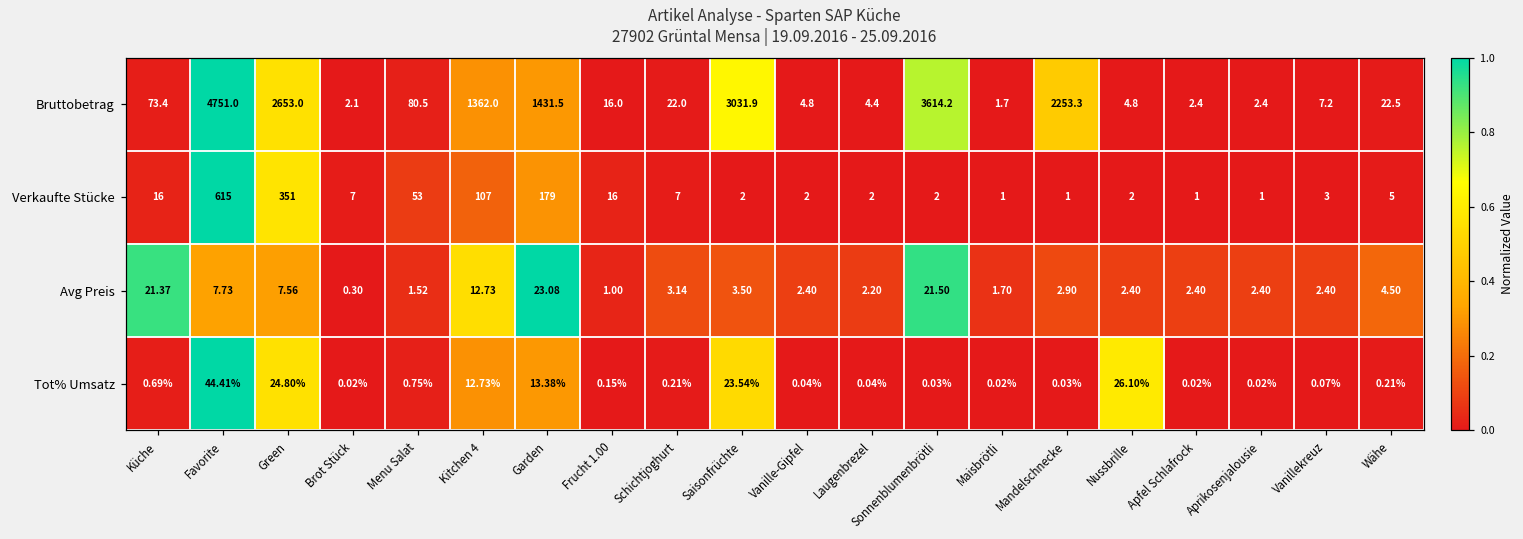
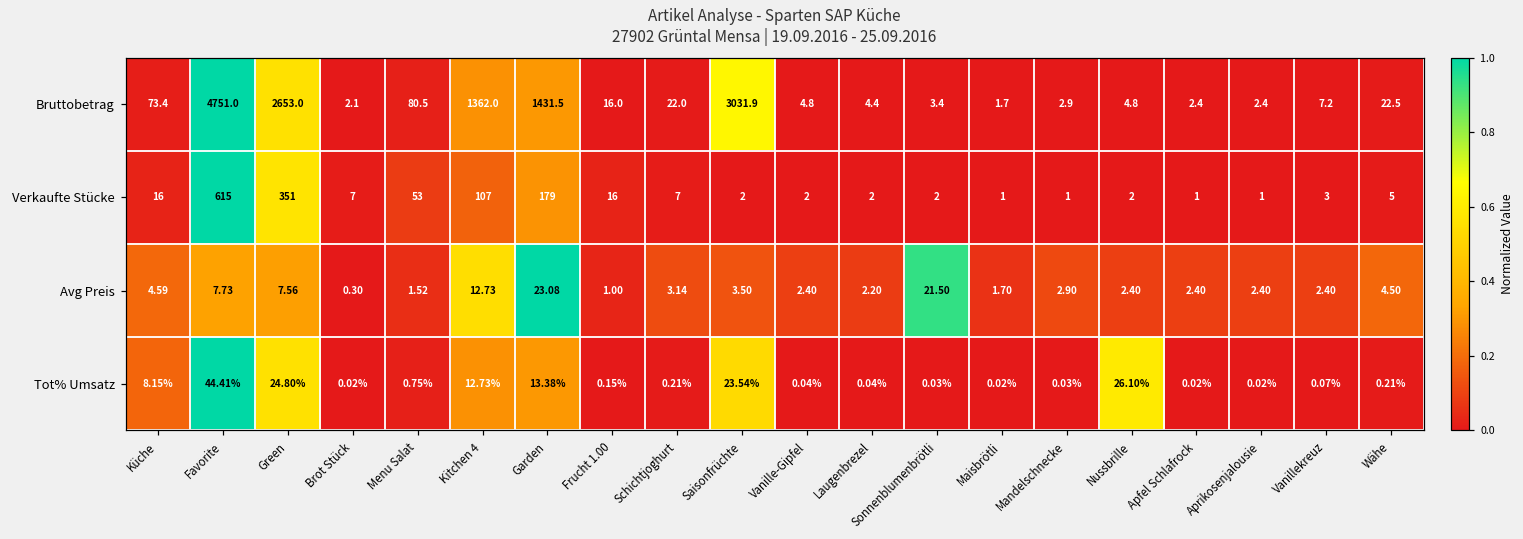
Bruttobetrag, Sonnenblumenbrötli: 3614.2 -> 3.4
Bruttobetrag, Mandelschnecke: 2253.3 -> 2.9
Avg Preis, Küche: 21.37 -> 4.59
Tot% Umsatz, Küche: 0.69% -> 8.15%
